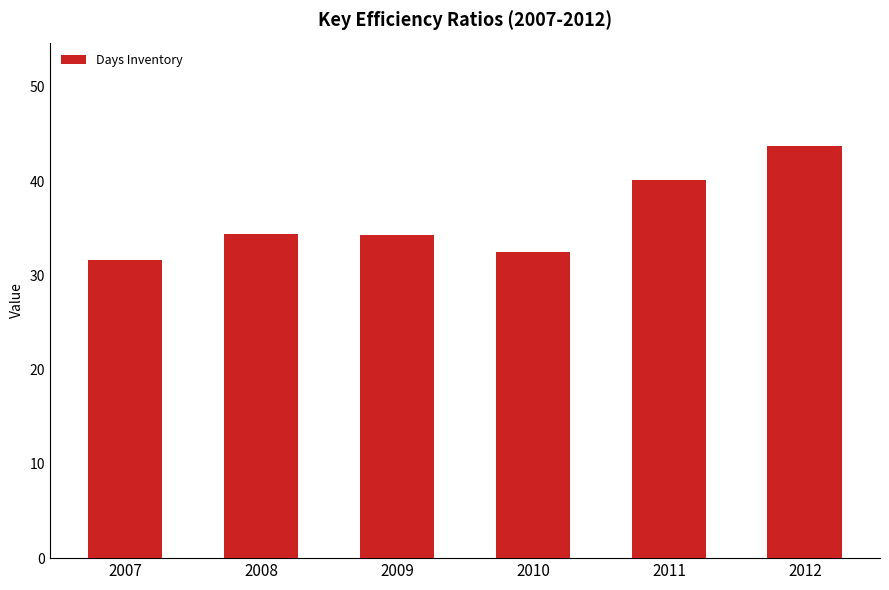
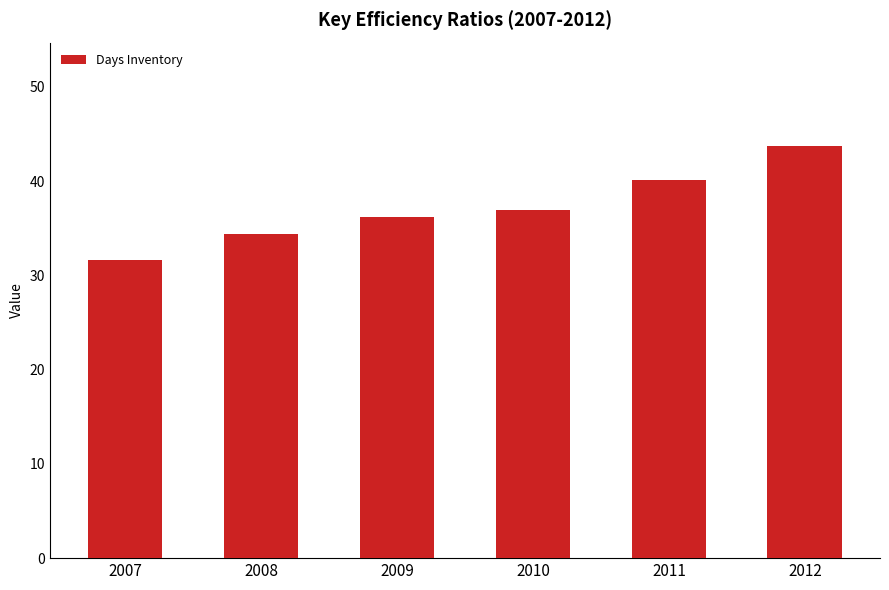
2009: 34 -> 36
2010: 33 -> 37
